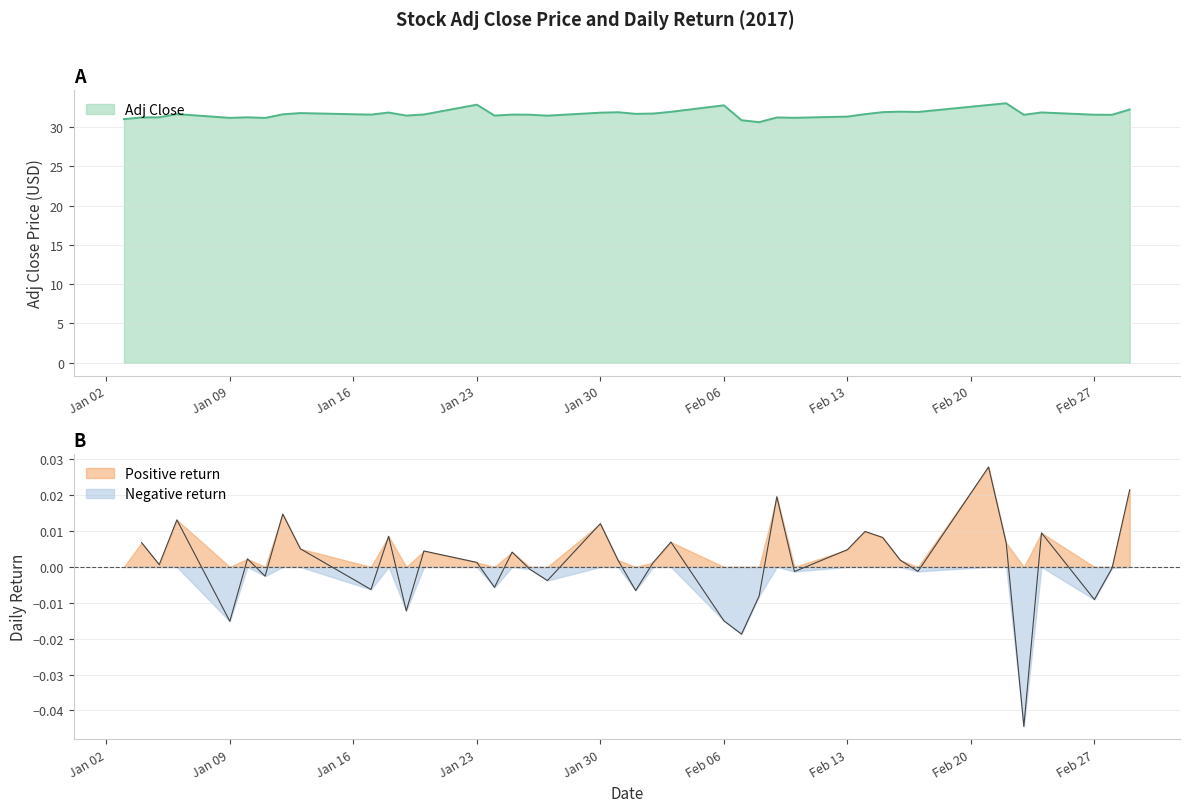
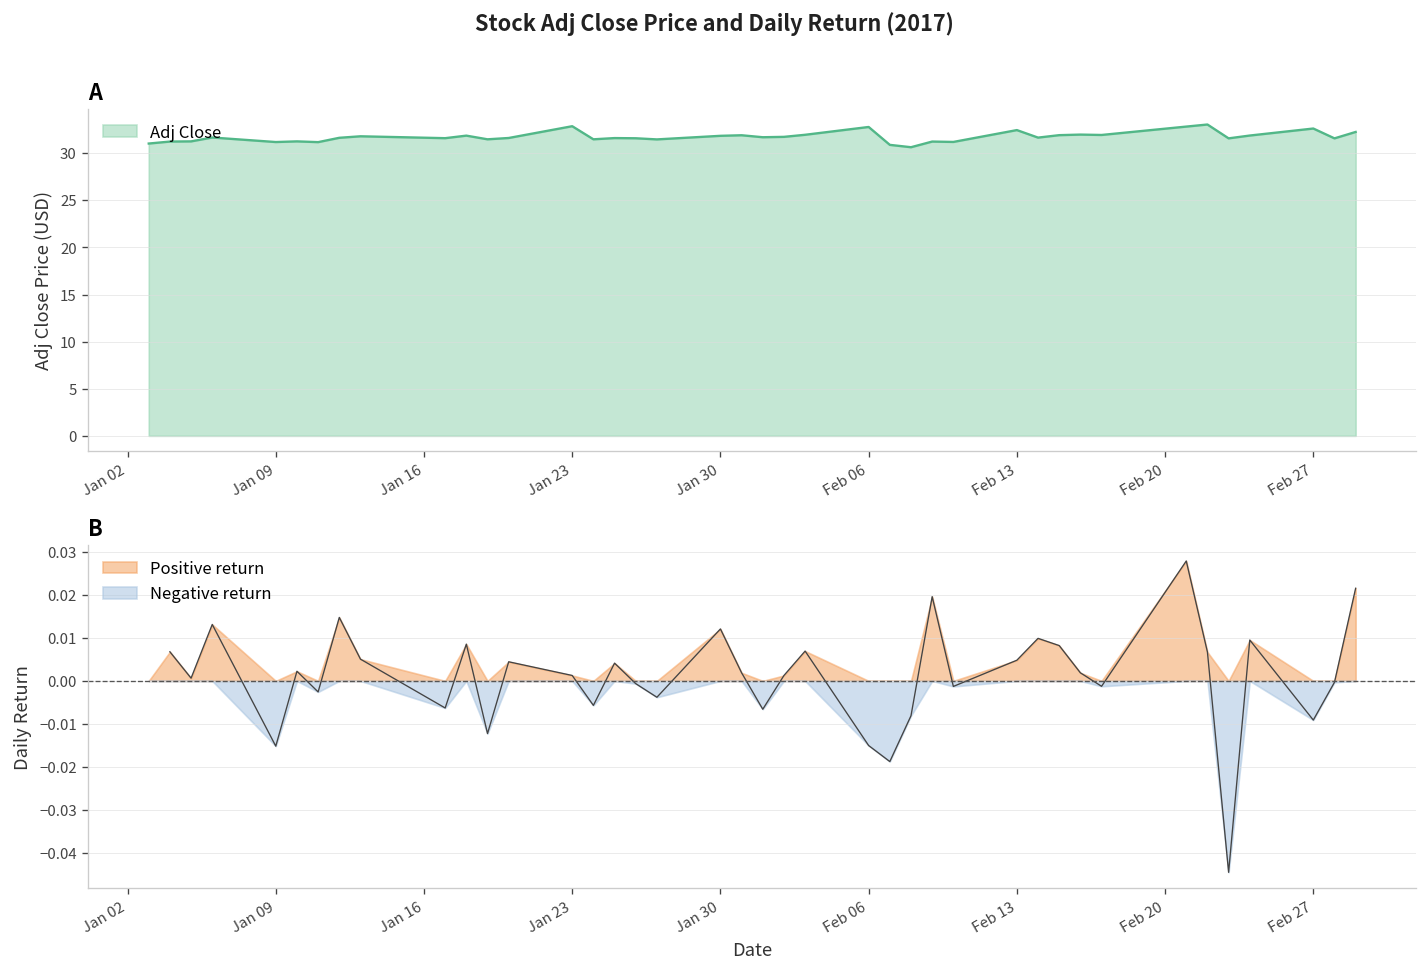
A, Feb 13: 31 -> 32
A, Feb 27: 32 -> 33
